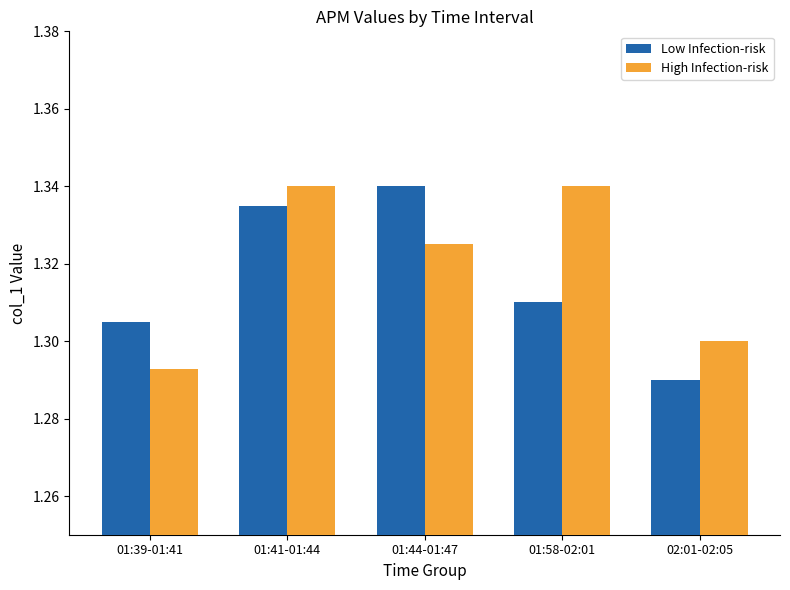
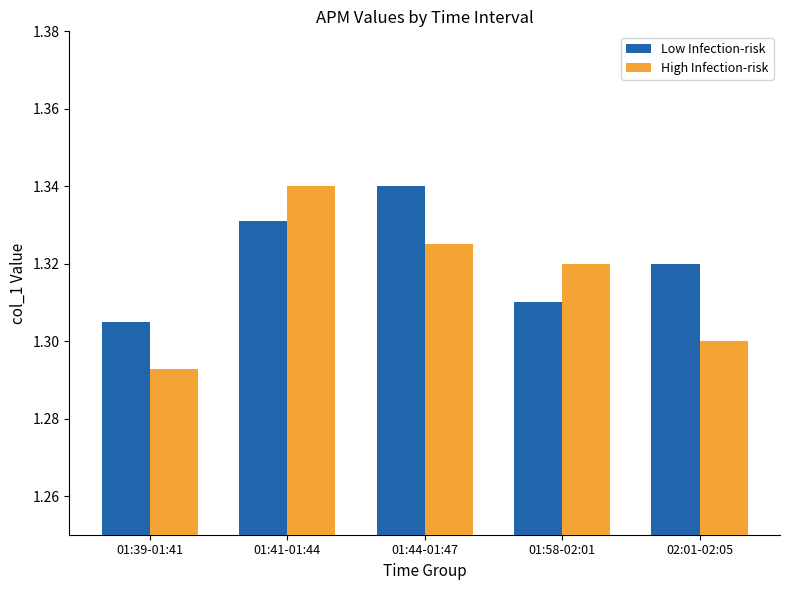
Low Infection-risk, 01:41-01:44: 1.335 -> 1.331
High Infection-risk, 01:58-02:01: 1.34 -> 1.32
Low Infection-risk, 02:01-02:05: 1.29 -> 1.32
